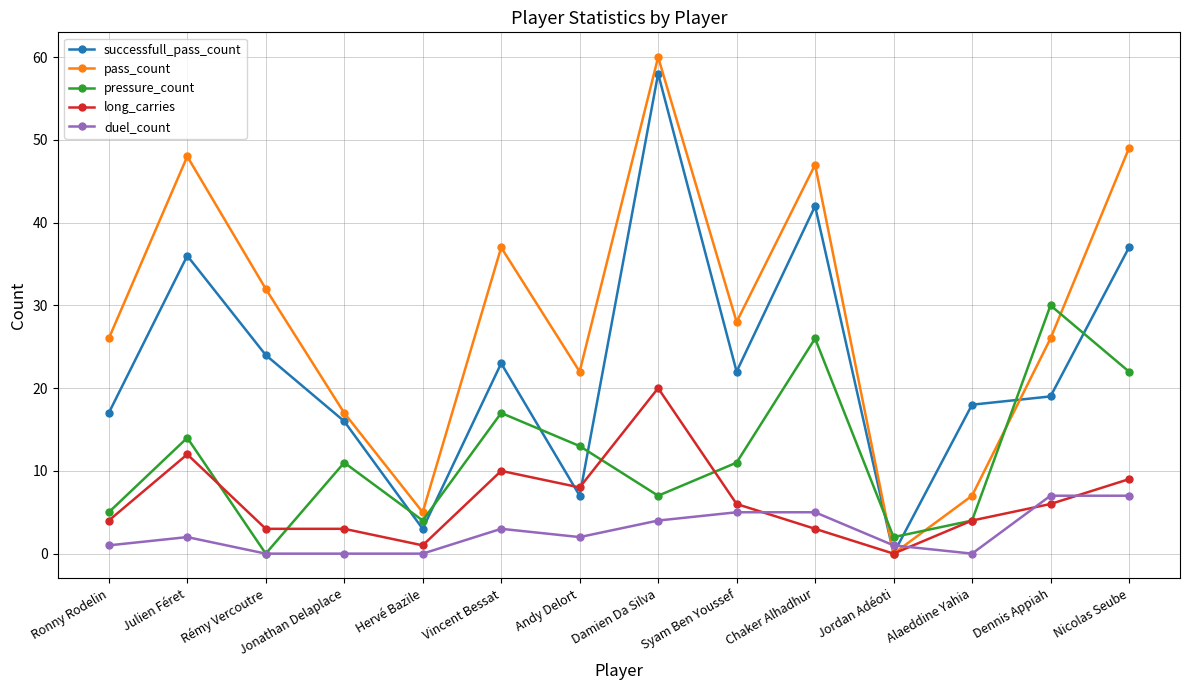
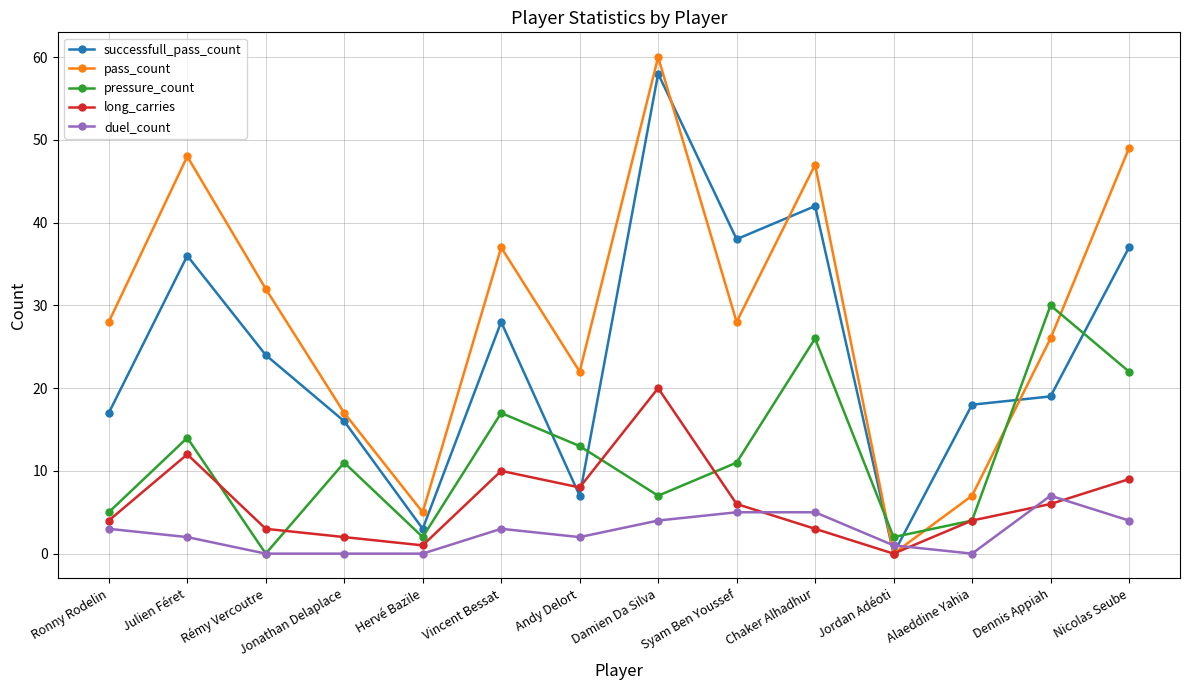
pass_count, Ronny Rodelin: 26 -> 28
duel_count, Ronny Rodelin: 1 -> 3
long_carries, Jonathan Delaplace: 3 -> 2
pressure_count, Hervé Bazile: 4 -> 2
successfull_pass_count, Vincent Bessat: 23 -> 28
successfull_pass_count, Syam Ben Youssef: 22 -> 38
duel_count, Nicolas Seube: 7 -> 4
